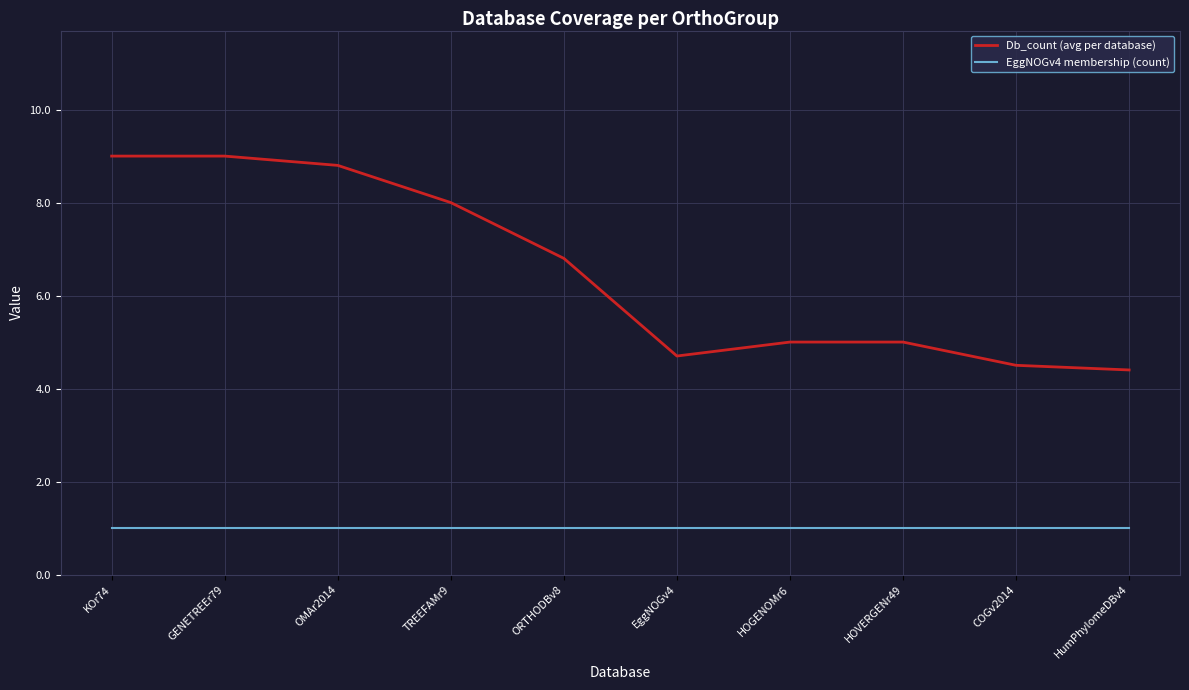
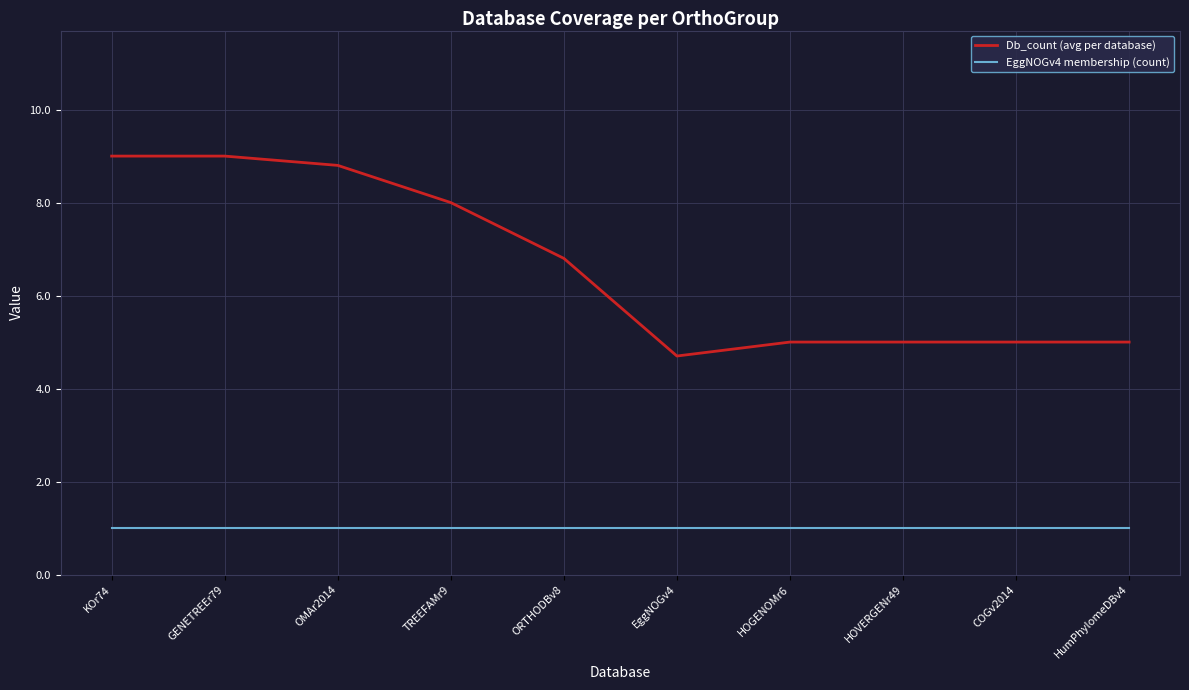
Db_count (avg per database), COGv2014: 4.5 -> 5.0
Db_count (avg per database), HumPhylomeDBv4: 4.4 -> 5.0
